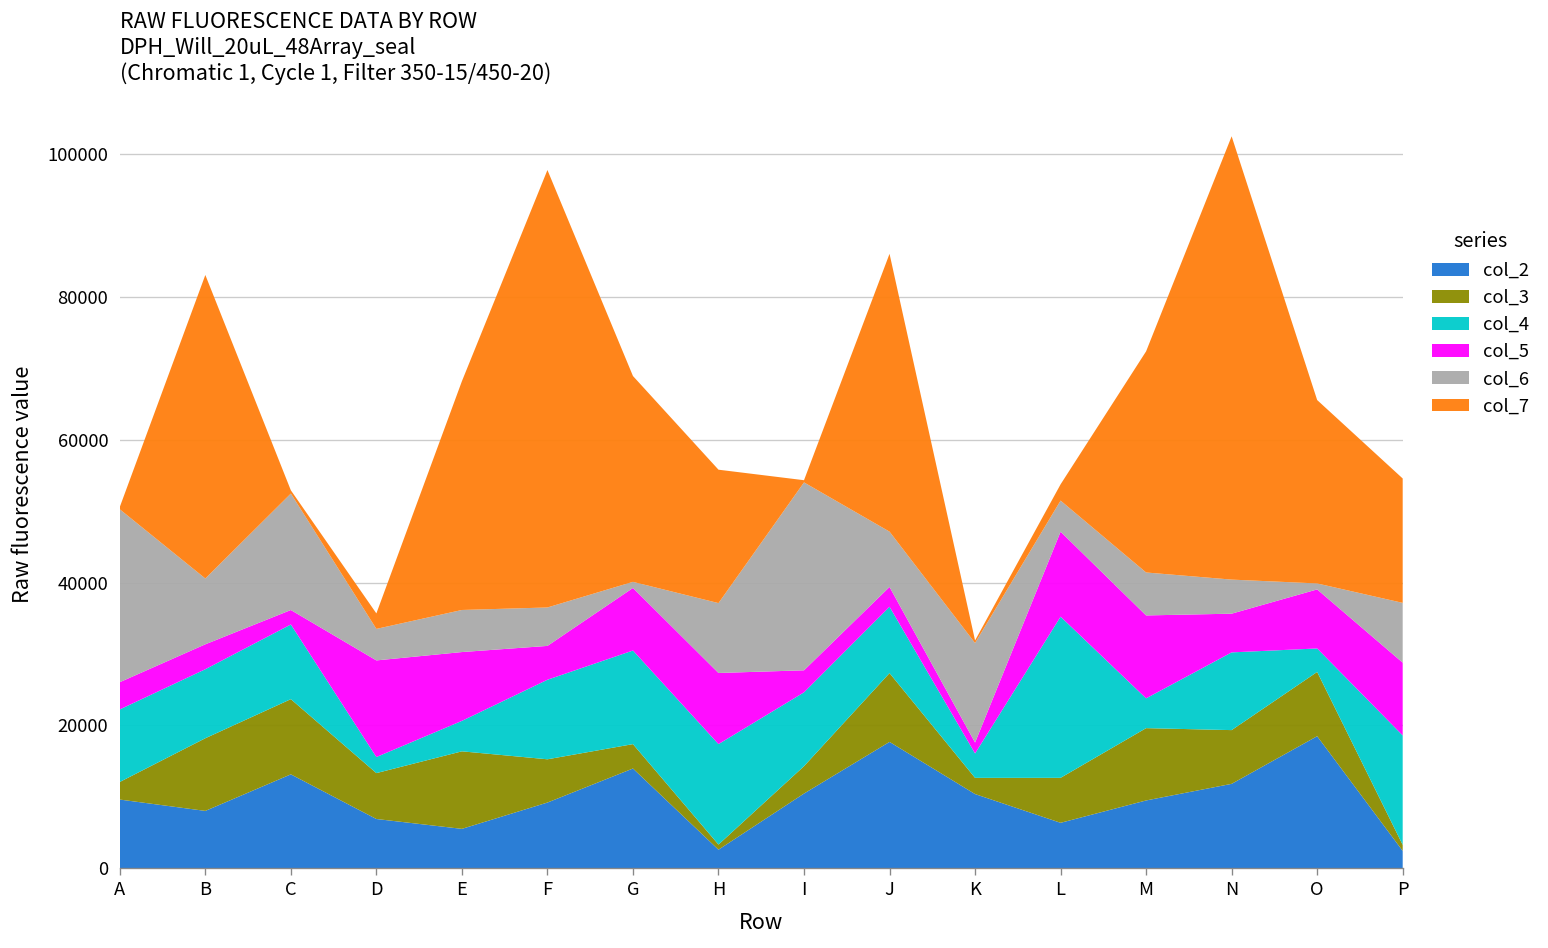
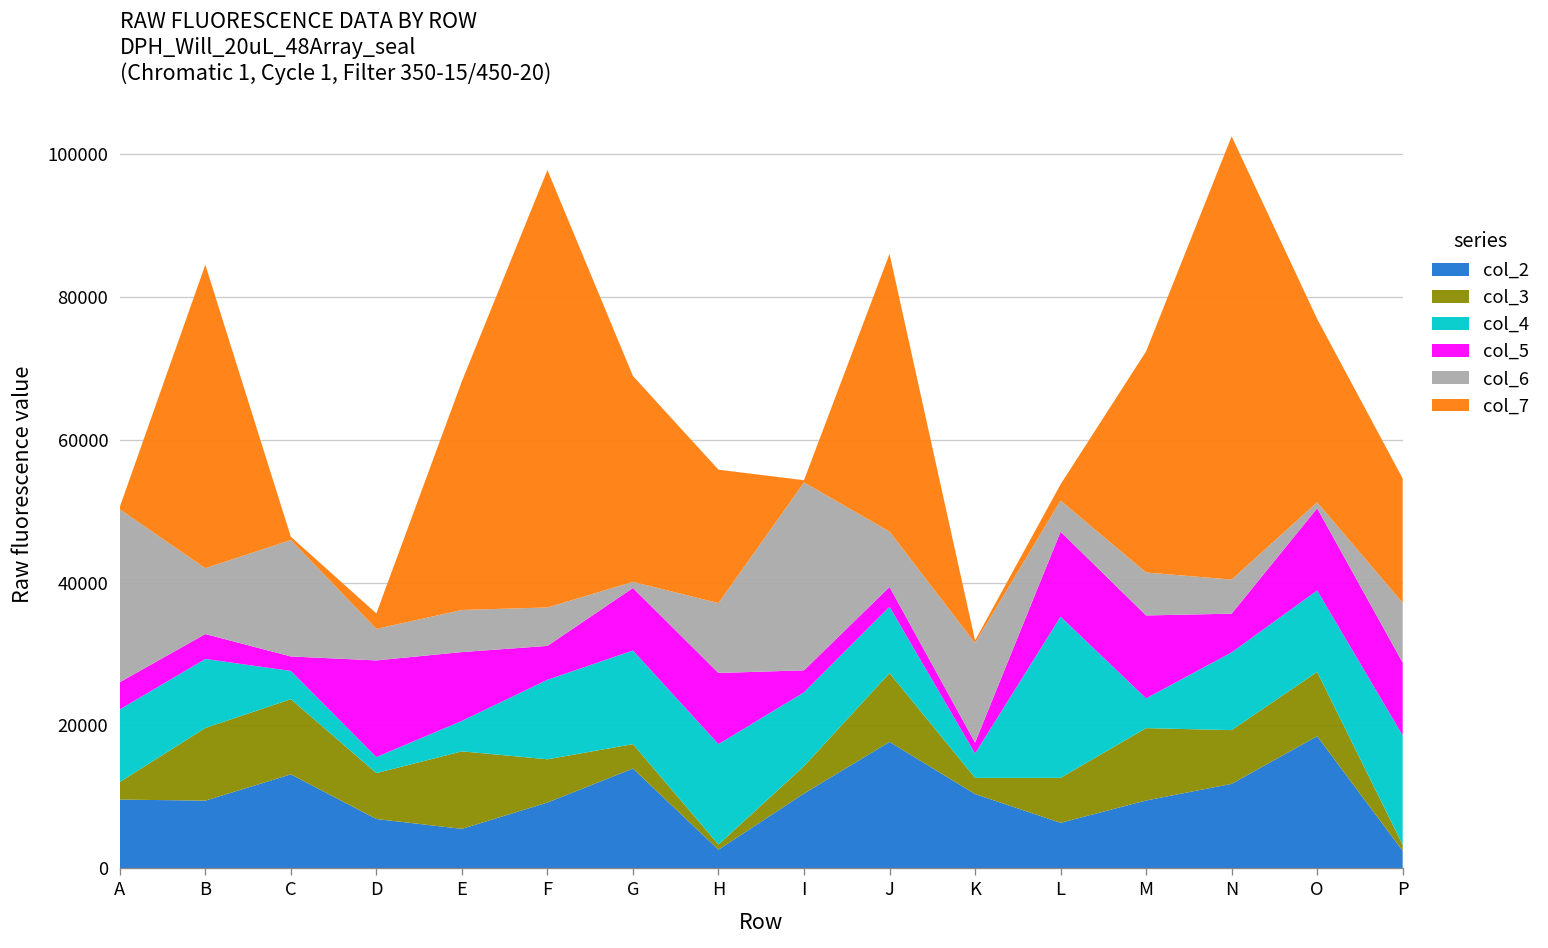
col_2, B: 8000 -> 9000
col_4, C: 10000 -> 4000
col_4, O: 3000 -> 11000
col_5, O: 8000 -> 12000
